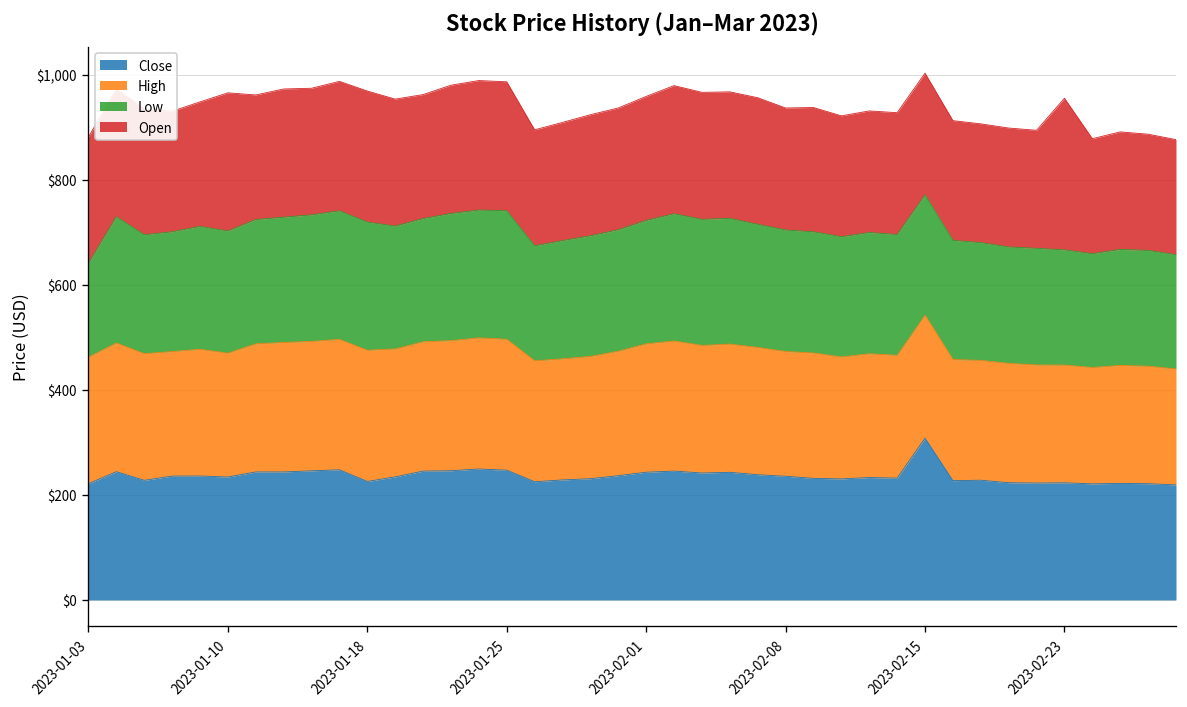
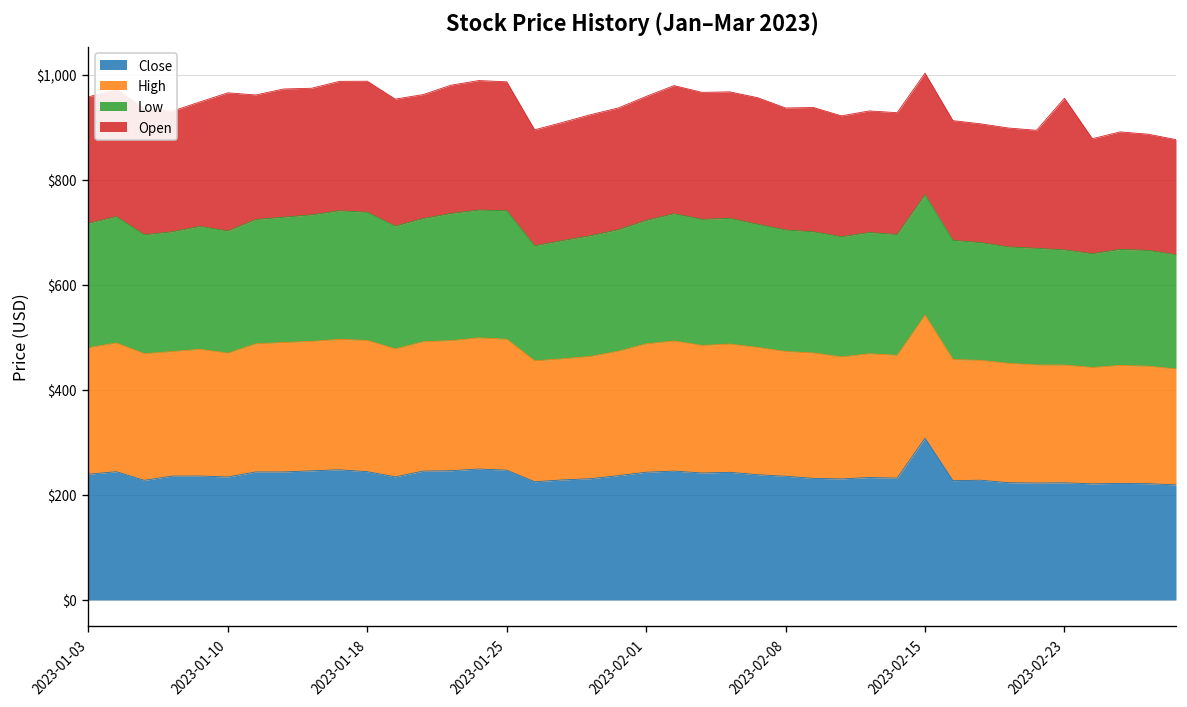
Close, 2023-01-03: $220 -> $240
Low, 2023-01-03: $180 -> $240
Close, 2023-01-18: $230 -> $240
